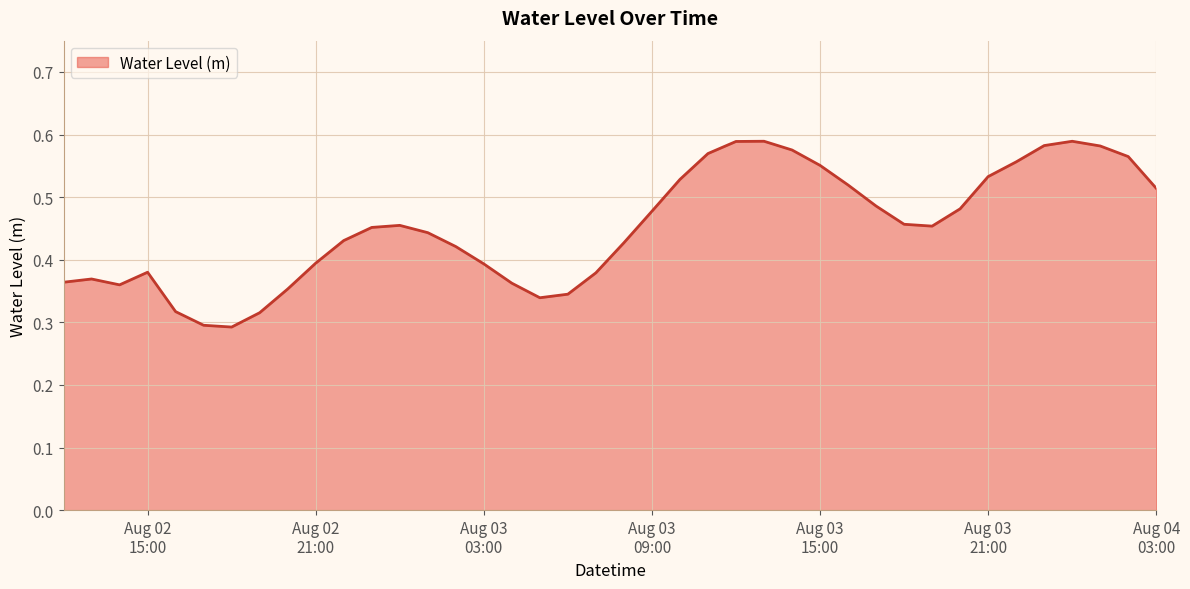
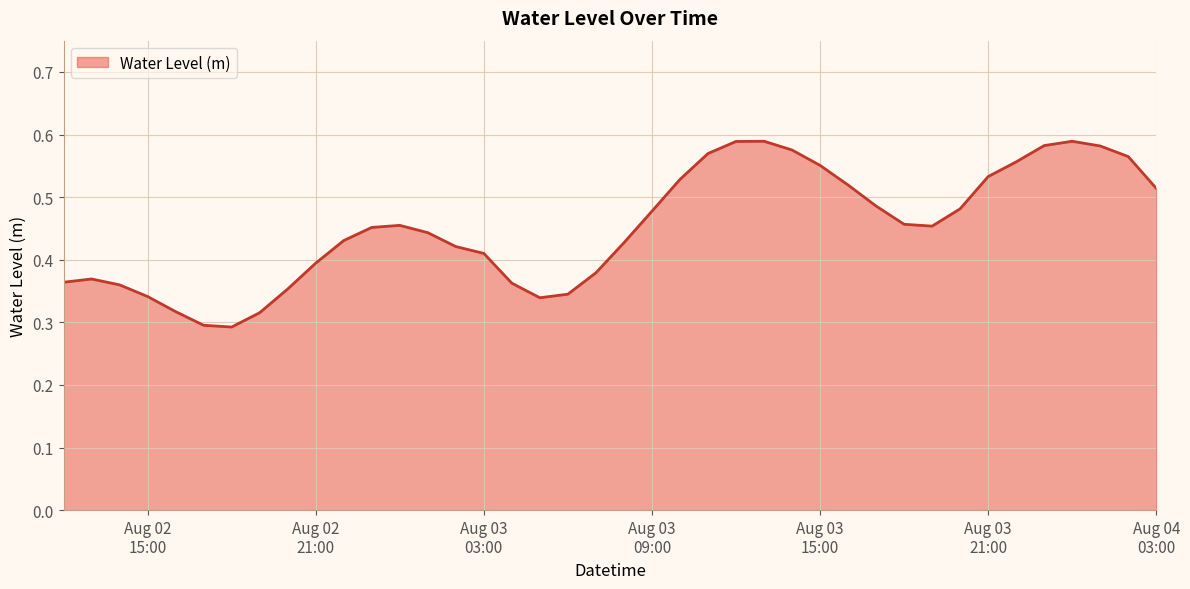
Aug 02 15:00: 0.38 -> 0.34
Aug 03 03:00: 0.39 -> 0.41
